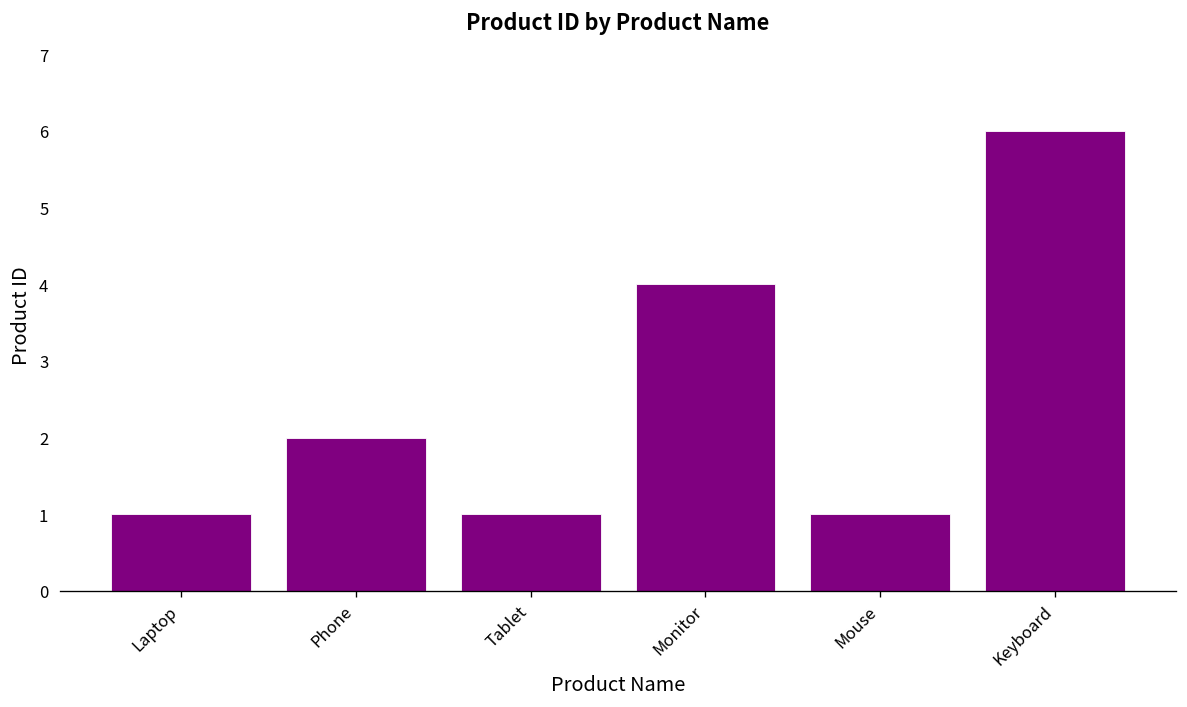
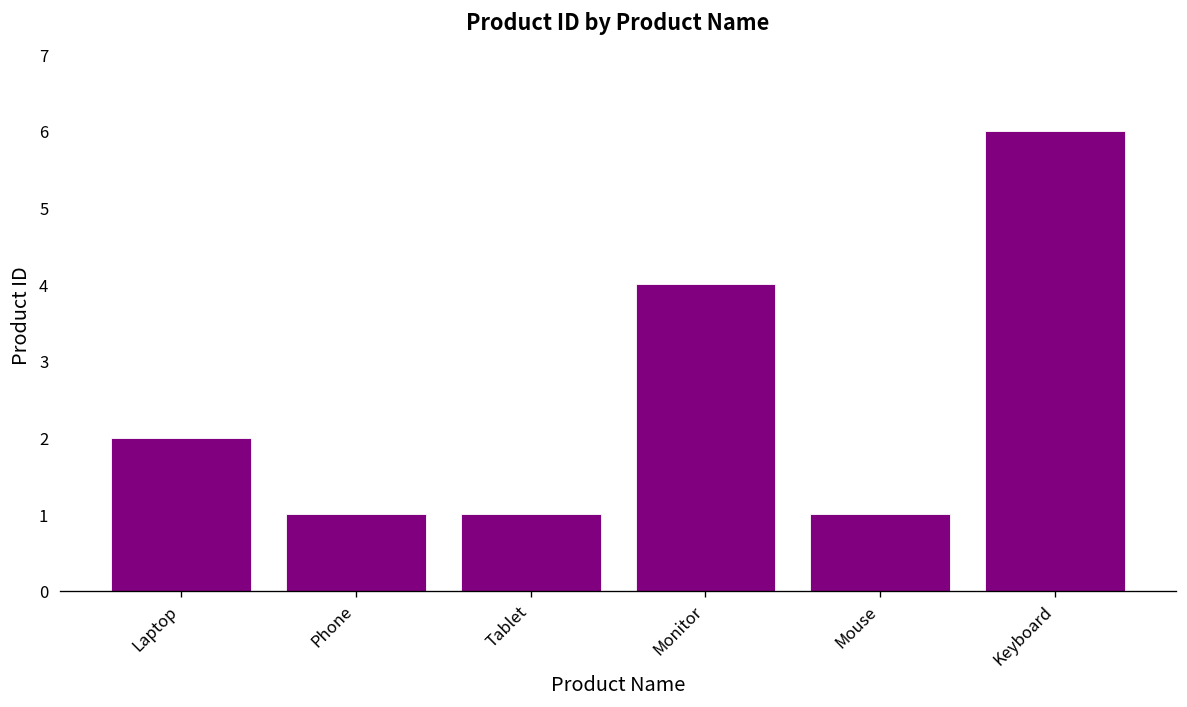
Laptop: 1 -> 2
Phone: 2 -> 1
